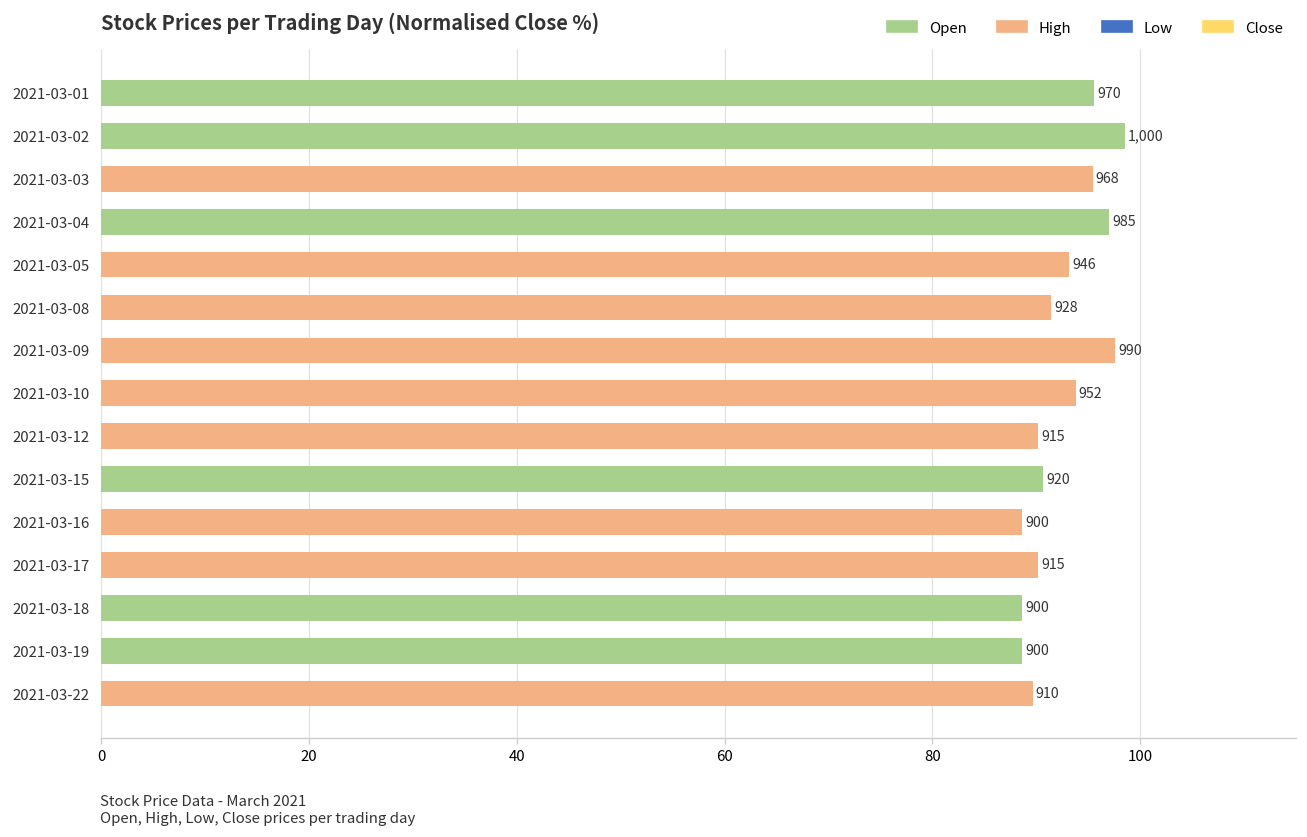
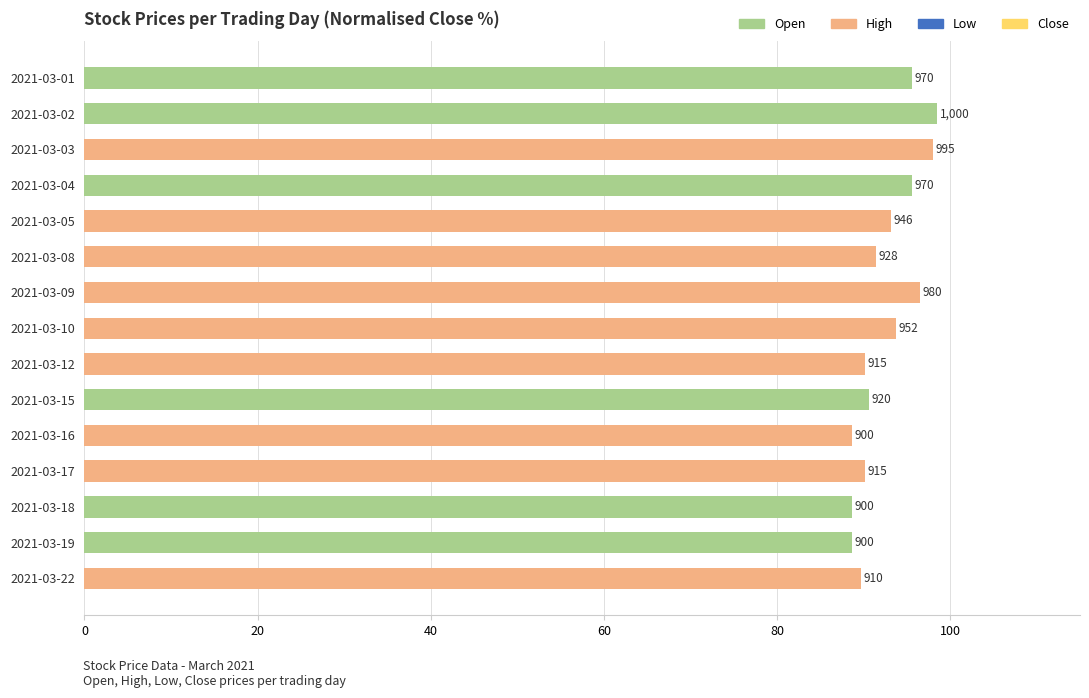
2021-03-03: 968 -> 995
2021-03-04: 985 -> 970
2021-03-09: 990 -> 980
